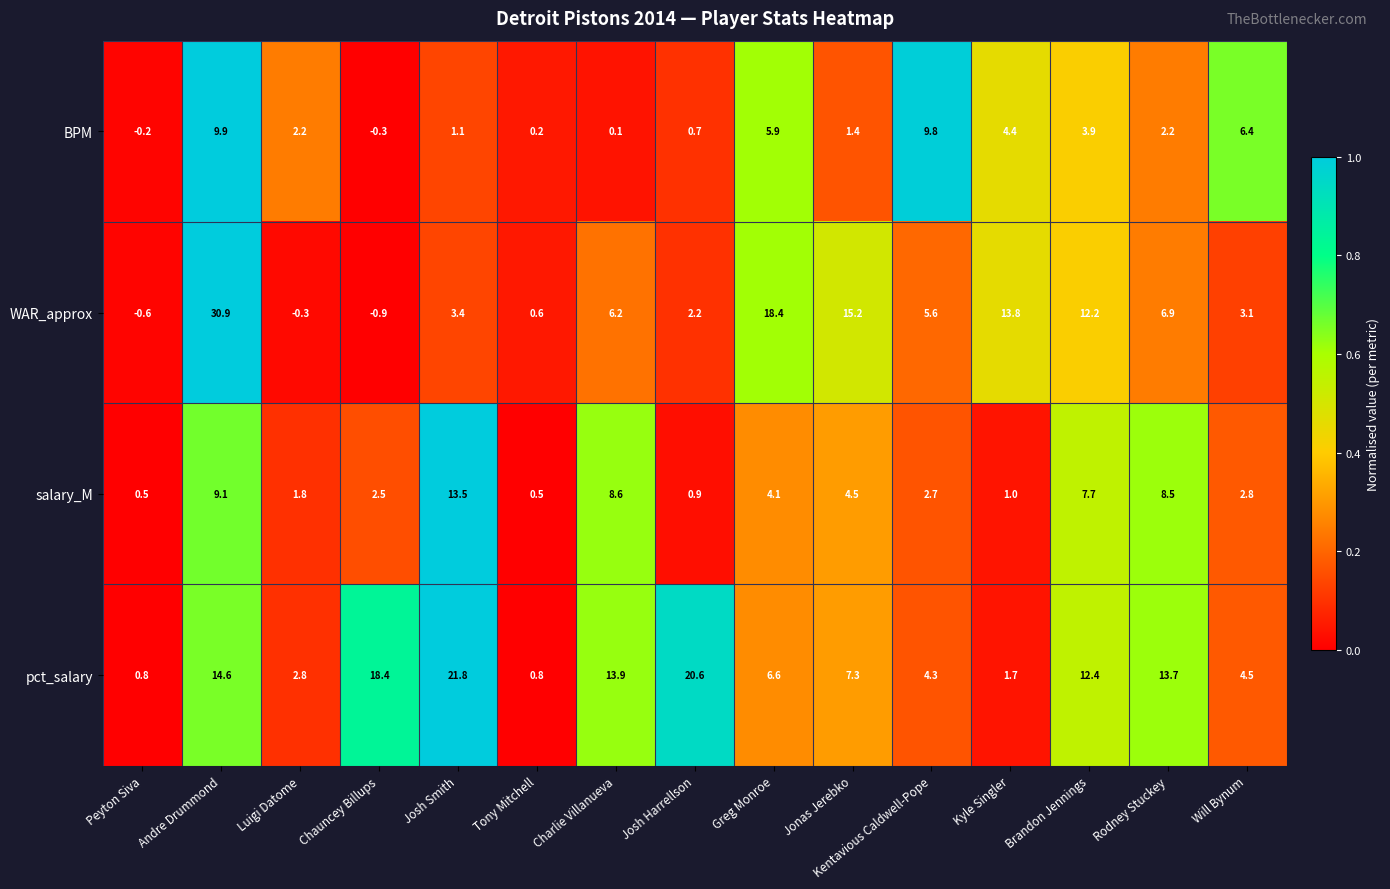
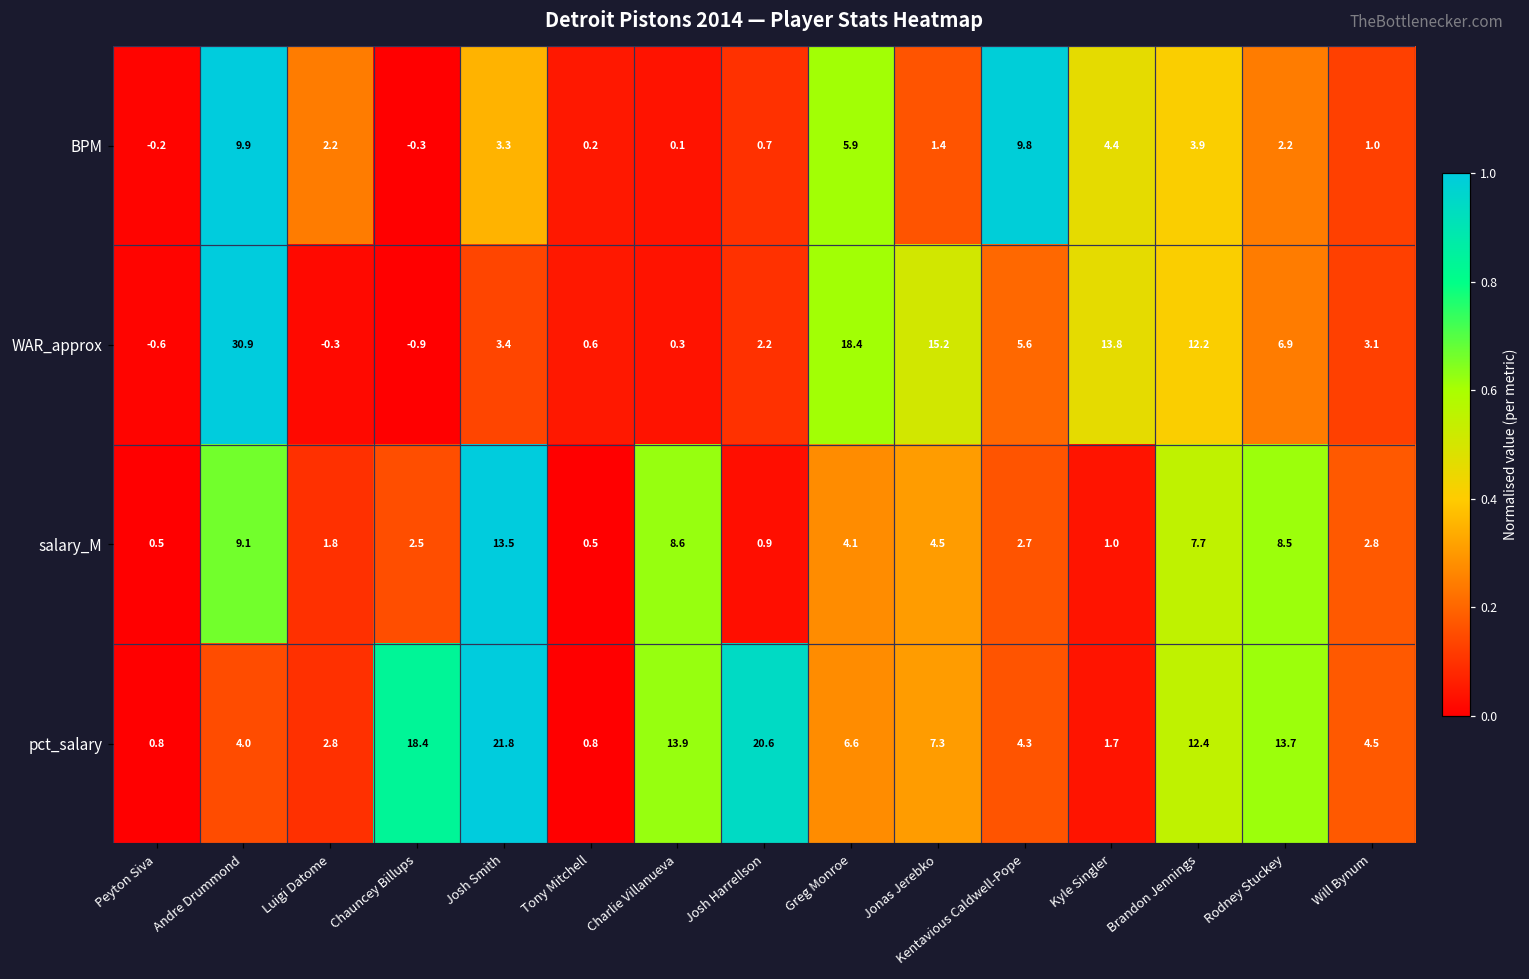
BPM, Josh Smith: 1.1 -> 3.3
BPM, Will Bynum: 6.4 -> 1.0
WAR_approx, Charlie Villanueva: 6.2 -> 0.3
pct_salary, Andre Drummond: 14.6 -> 4.0
